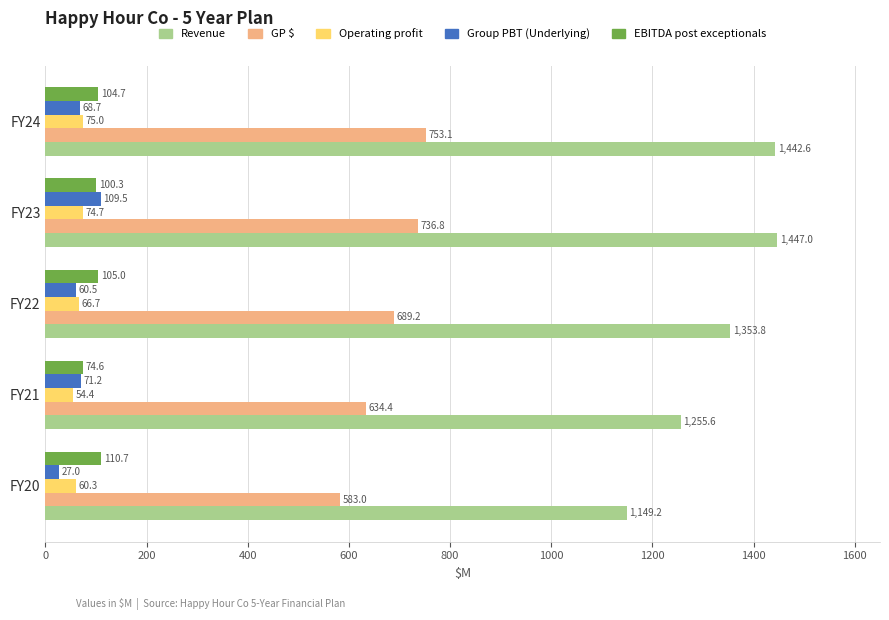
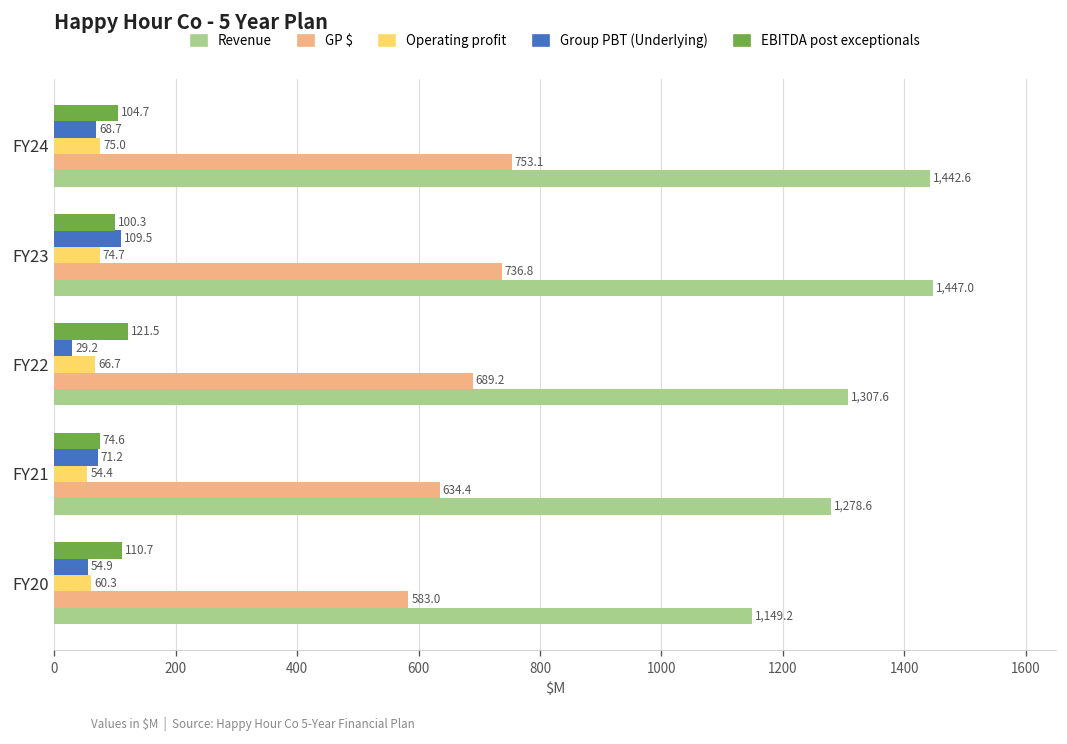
EBITDA post exceptionals, FY22: 105.0 -> 121.5
Group PBT (Underlying), FY22: 60.5 -> 29.2
Revenue, FY22: 1,353.8 -> 1,307.6
Revenue, FY21: 1,255.6 -> 1,278.6
Group PBT (Underlying), FY20: 27.0 -> 54.9
